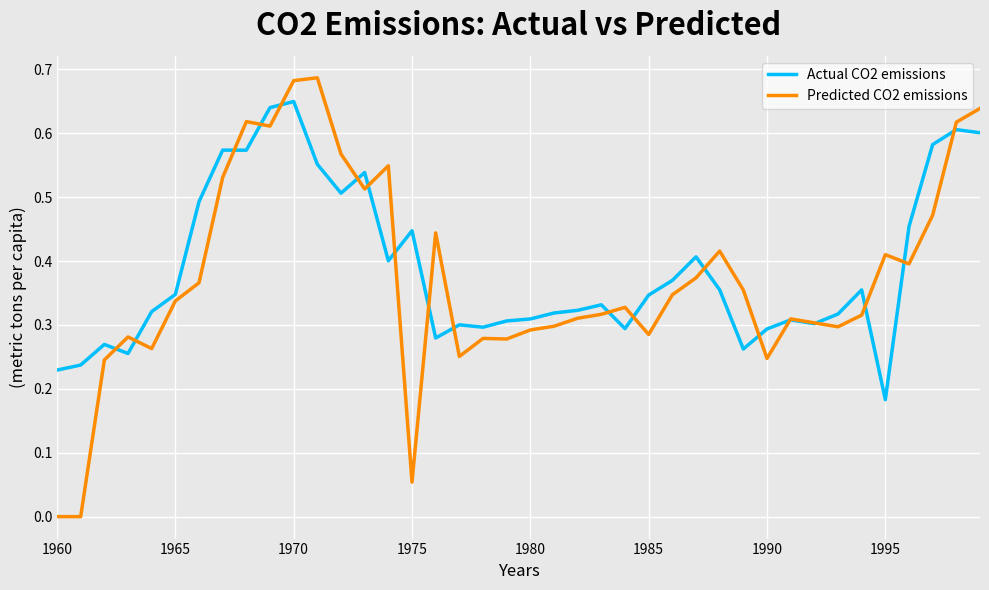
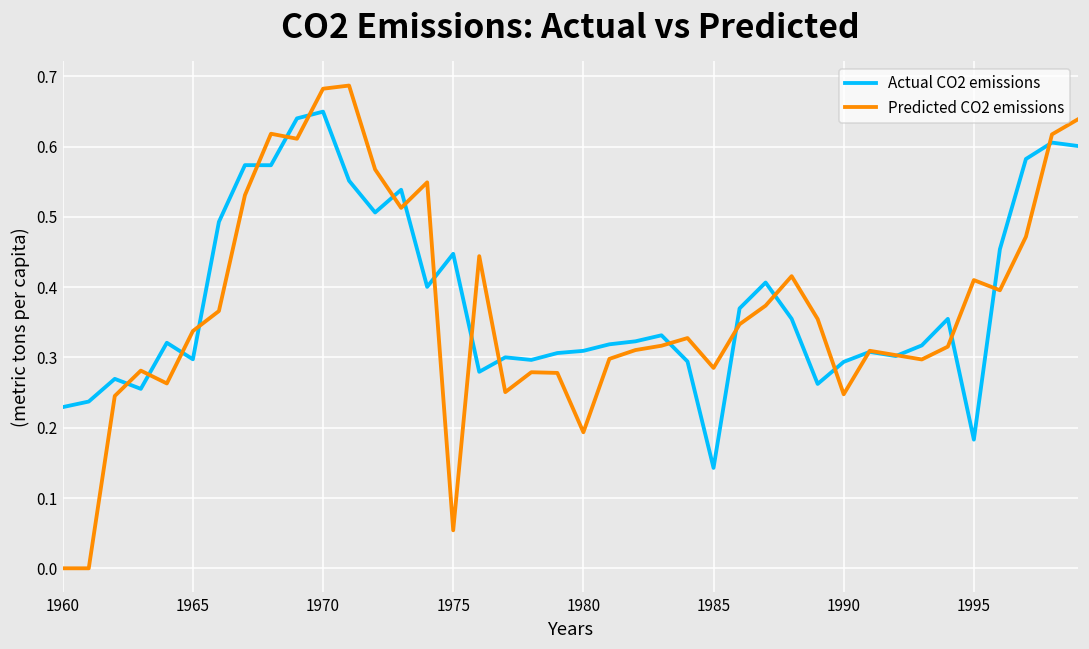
Actual CO2 emissions, 1965: 0.35 -> 0.30
Predicted CO2 emissions, 1980: 0.29 -> 0.19
Actual CO2 emissions, 1985: 0.35 -> 0.14
